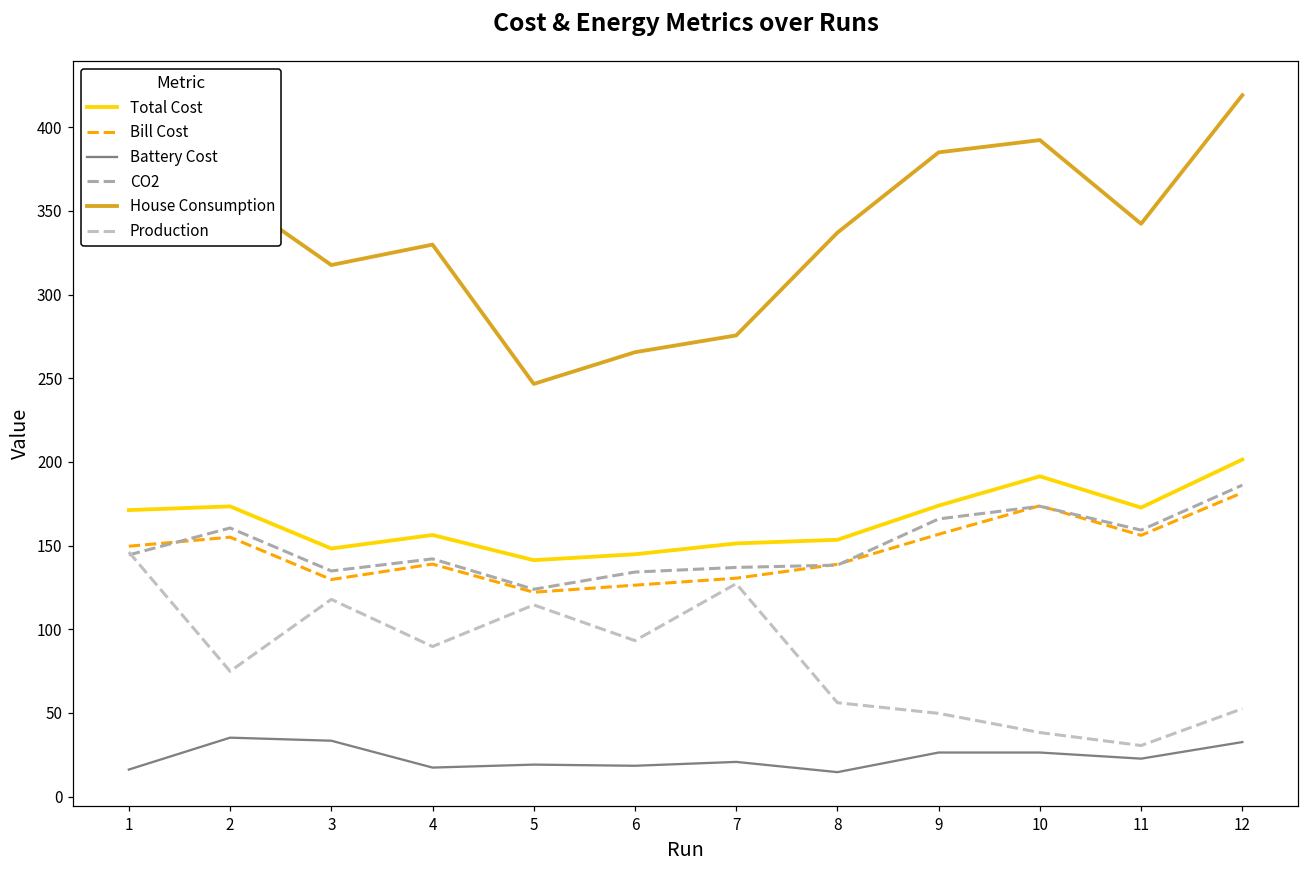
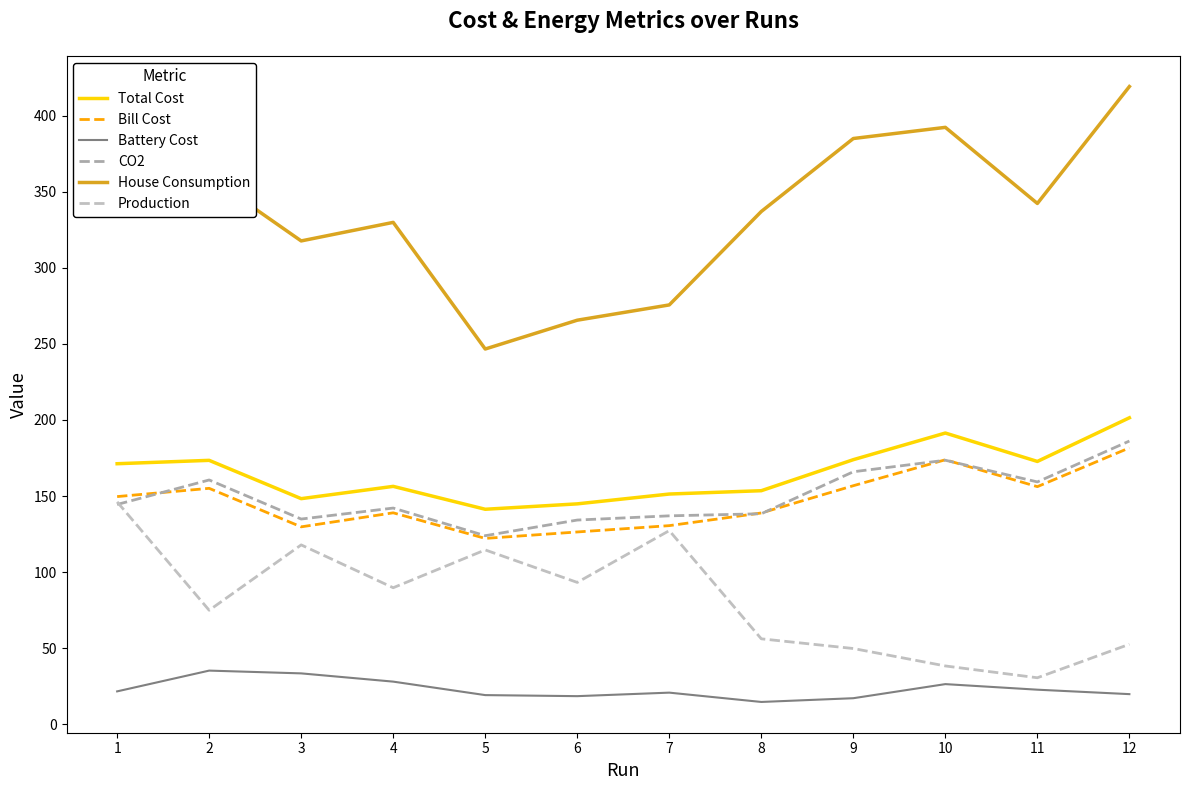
Battery Cost, 1: 16 -> 22
Battery Cost, 4: 17 -> 28
Battery Cost, 9: 26 -> 17
Battery Cost, 12: 33 -> 20
